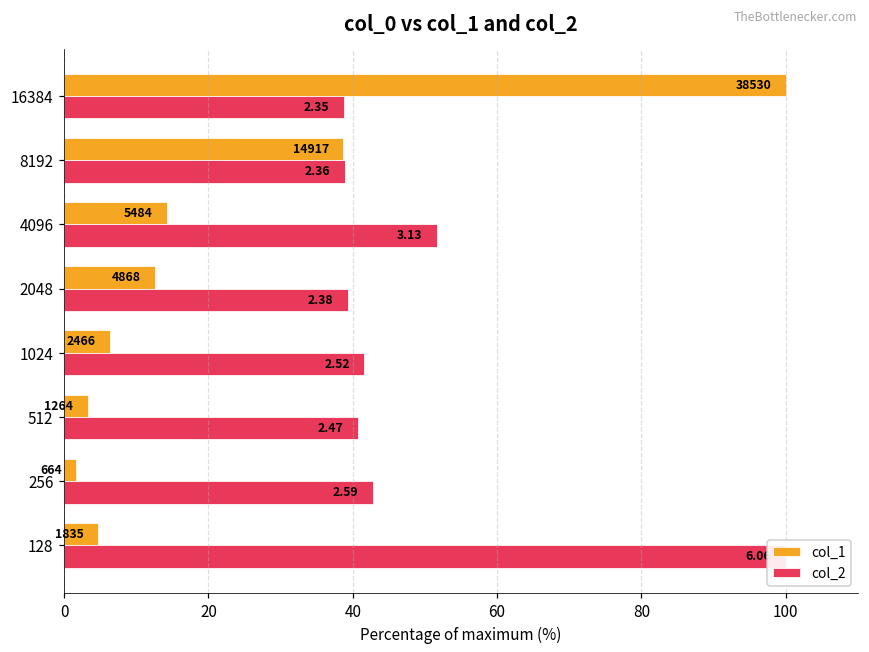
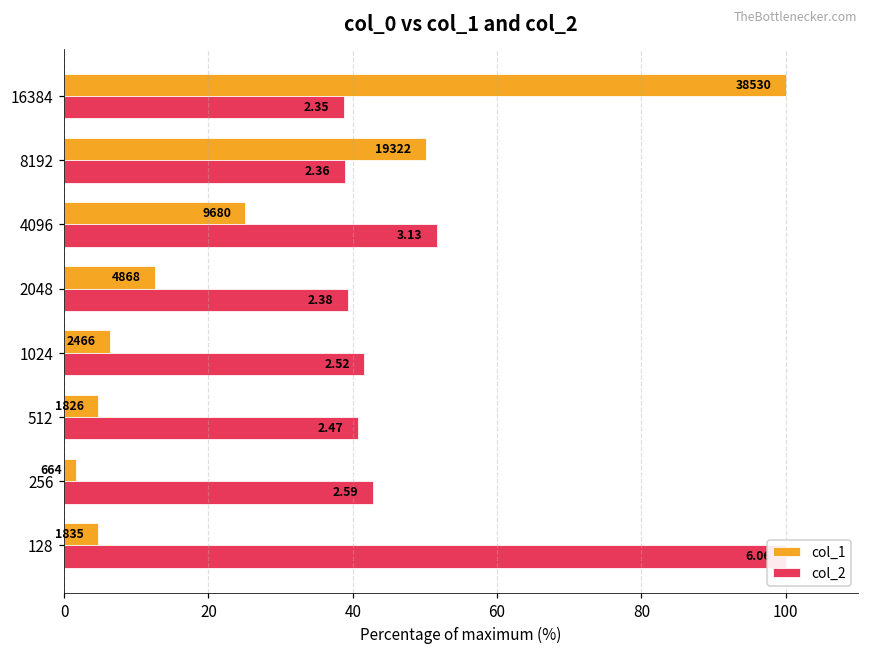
col_1, 8192: 14917 -> 19322
col_1, 4096: 5484 -> 9680
col_1, 512: 1264 -> 1826
